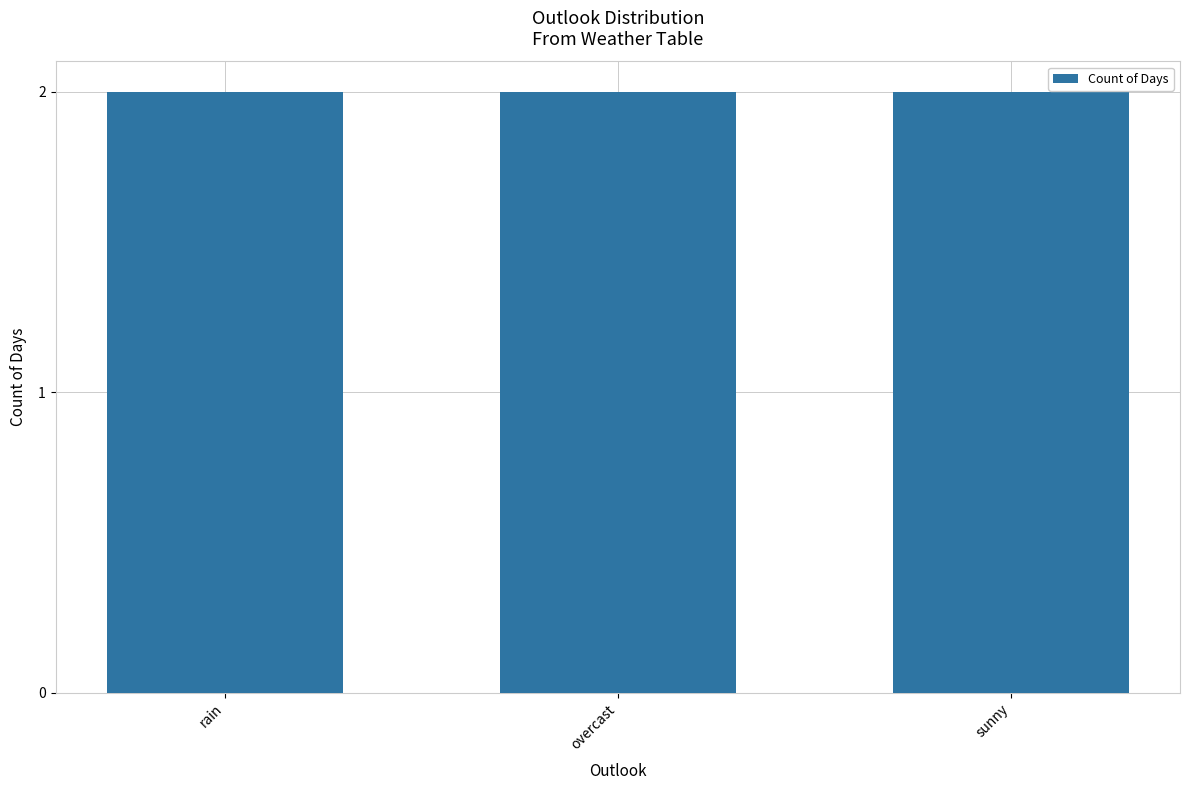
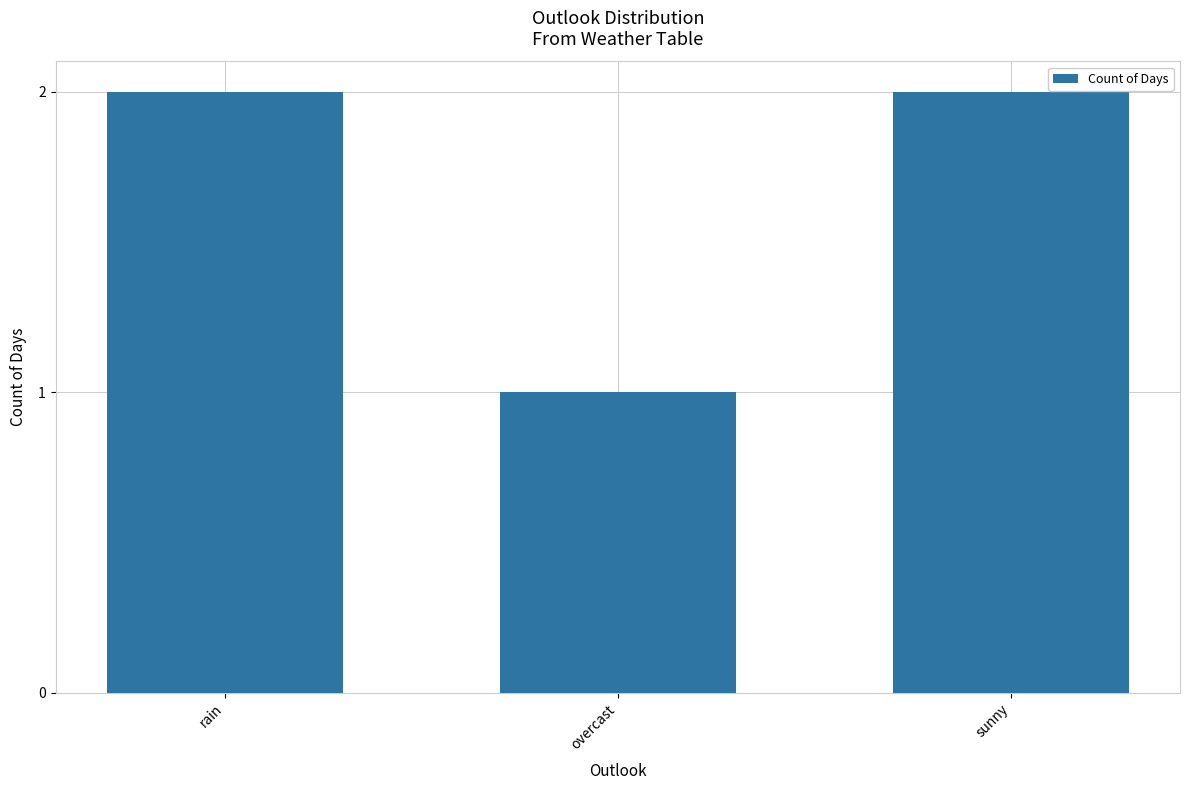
overcast: 2 -> 1
